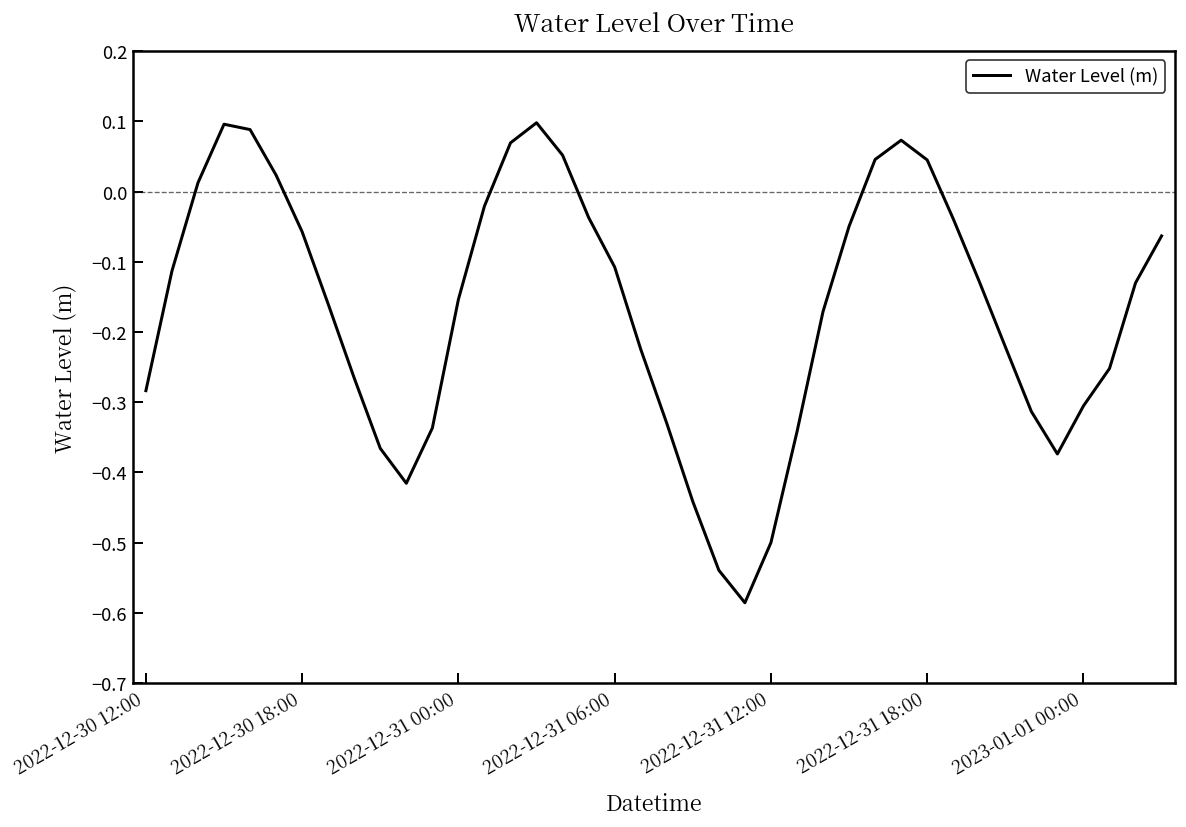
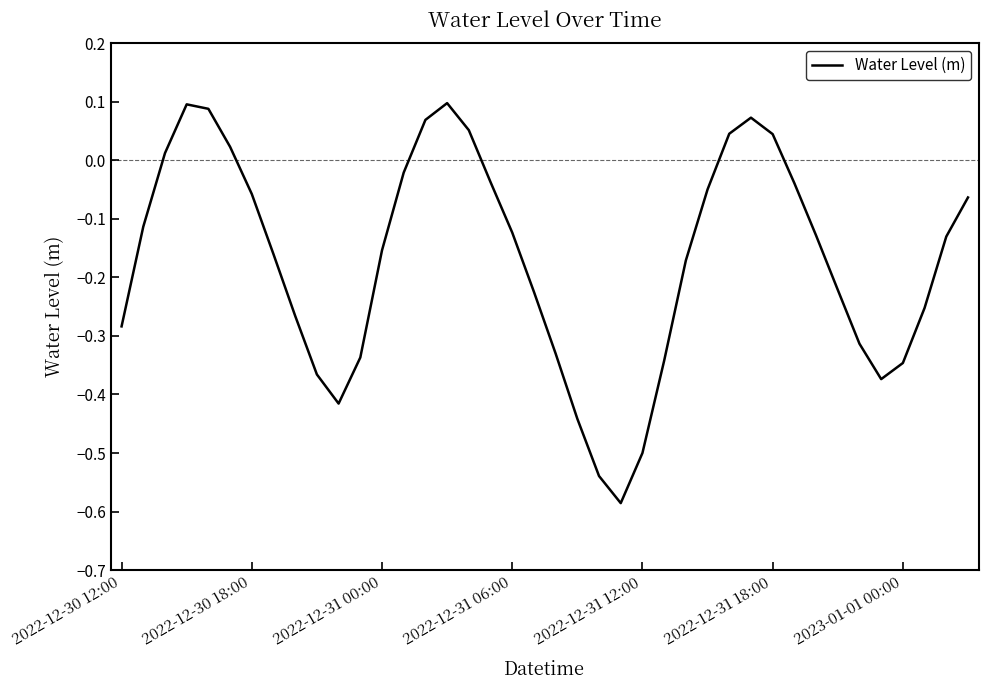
2022-12-31 06:00: -0.11 -> -0.12
2023-01-01 00:00: -0.31 -> -0.35
